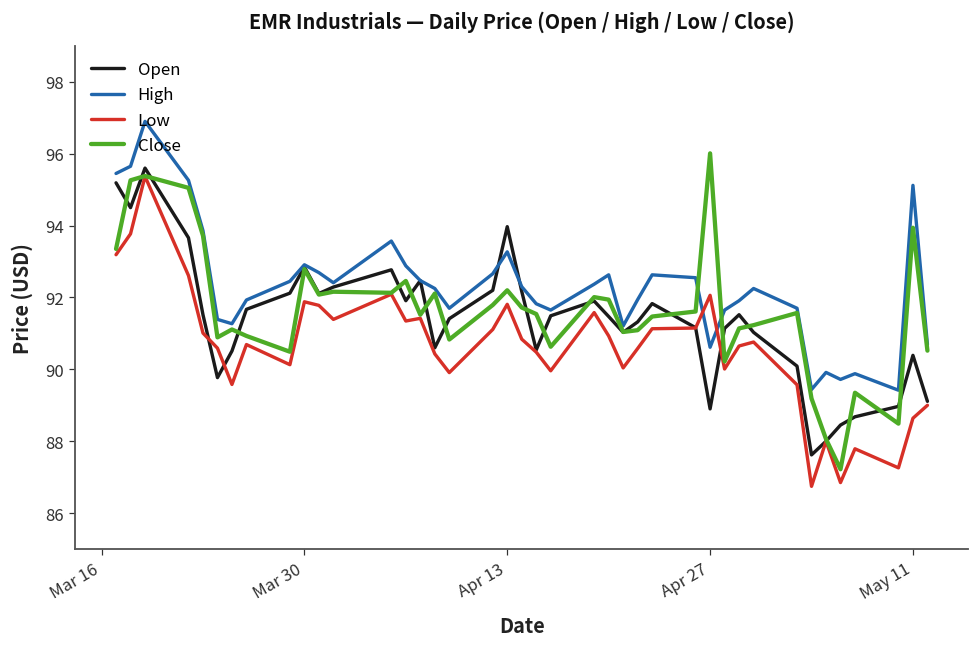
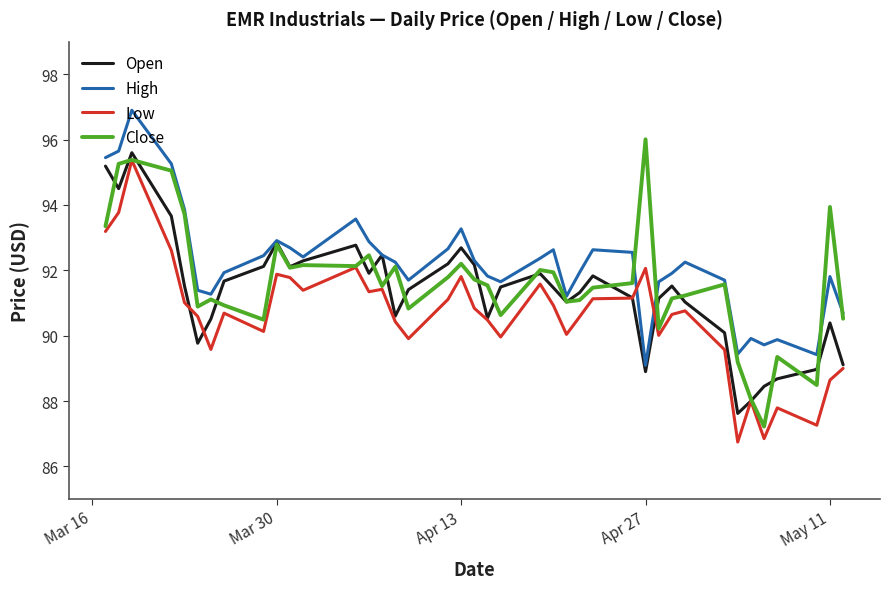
Open, Apr 13: 94.0 -> 92.7
High, Apr 27: 90.6 -> 89.1
High, May 11: 95.1 -> 91.8
